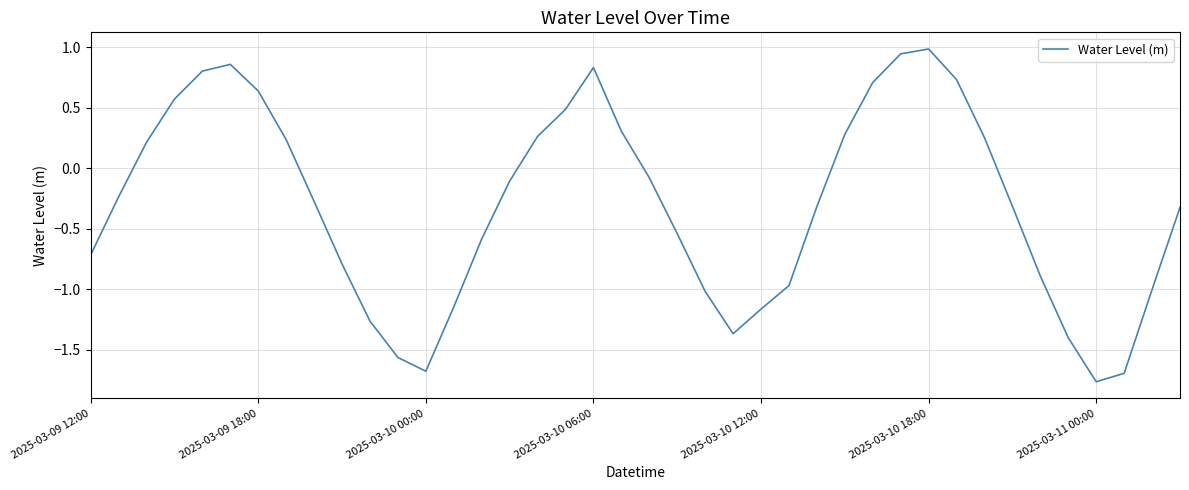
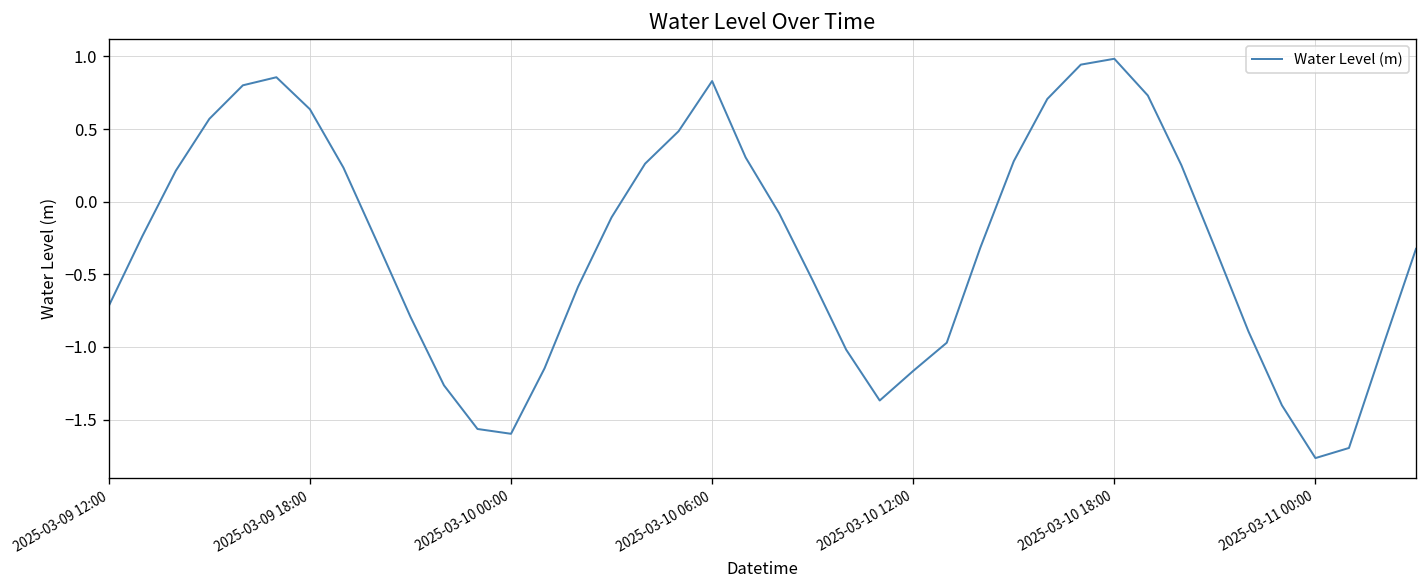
2025-03-10 00:00: -1.68 -> -1.60
